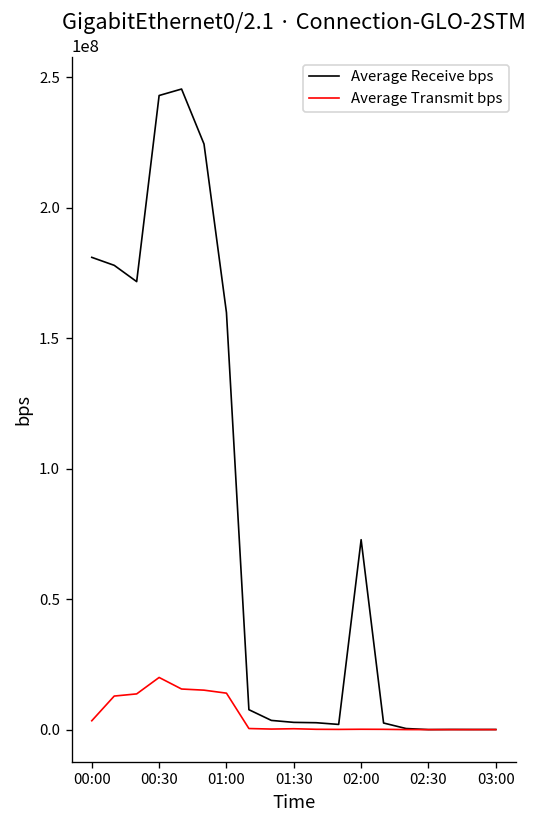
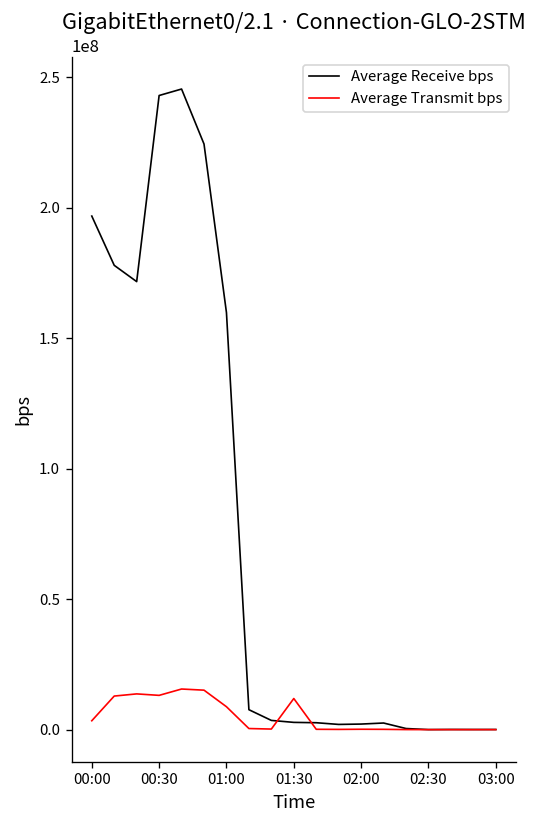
Average Receive bps, 00:00: 181000000 -> 197000000
Average Transmit bps, 00:30: 20000000 -> 13000000
Average Transmit bps, 01:00: 14000000 -> 9000000
Average Transmit bps, 01:30: 0 -> 12000000
Average Receive bps, 02:00: 73000000 -> 2000000
